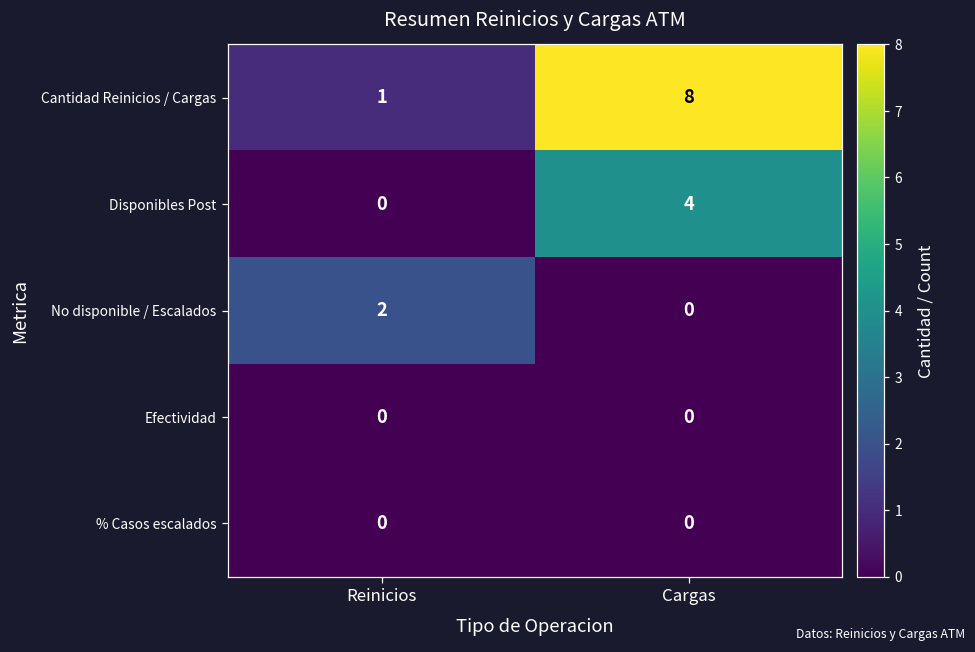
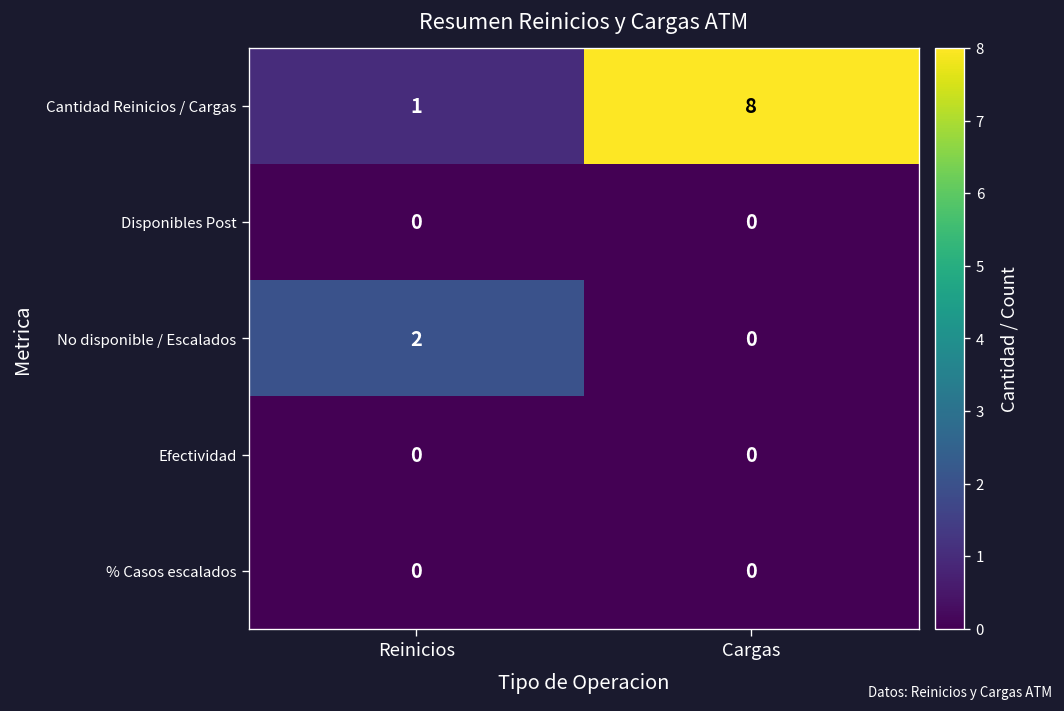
Disponibles Post, Cargas: 4 -> 0
